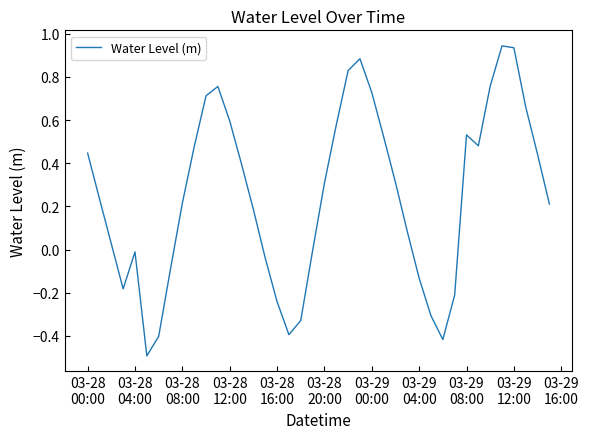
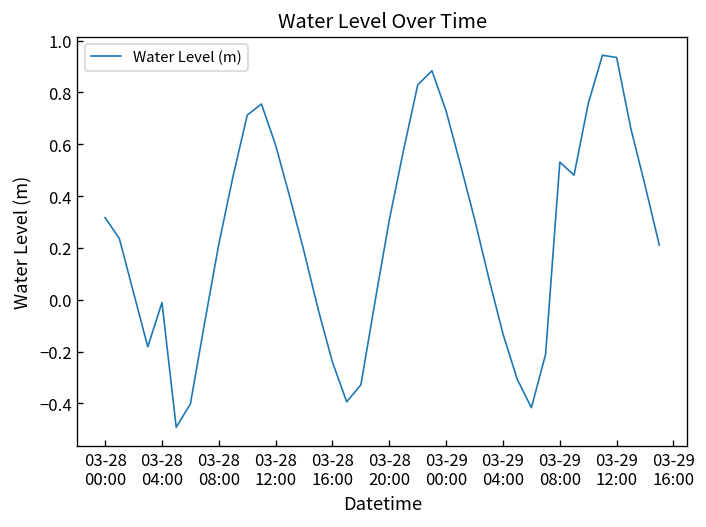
03-28 00:00: 0.45 -> 0.32
